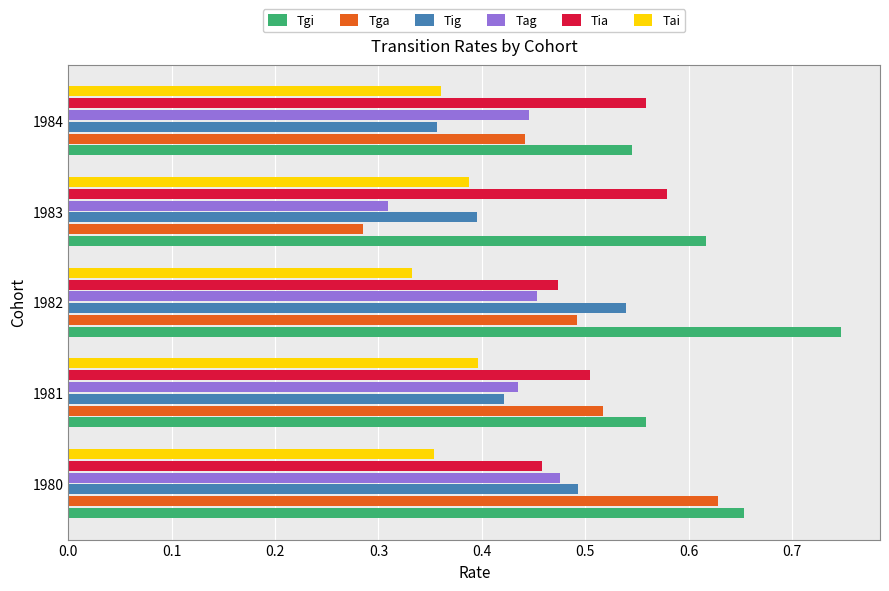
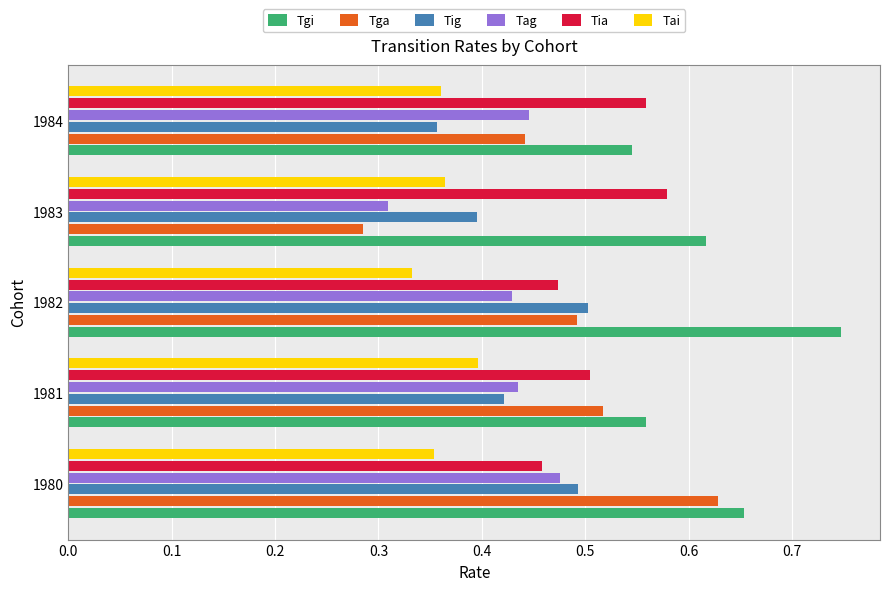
Tai, 1983: 0.387 -> 0.364
Tag, 1982: 0.454 -> 0.429
Tig, 1982: 0.540 -> 0.503
